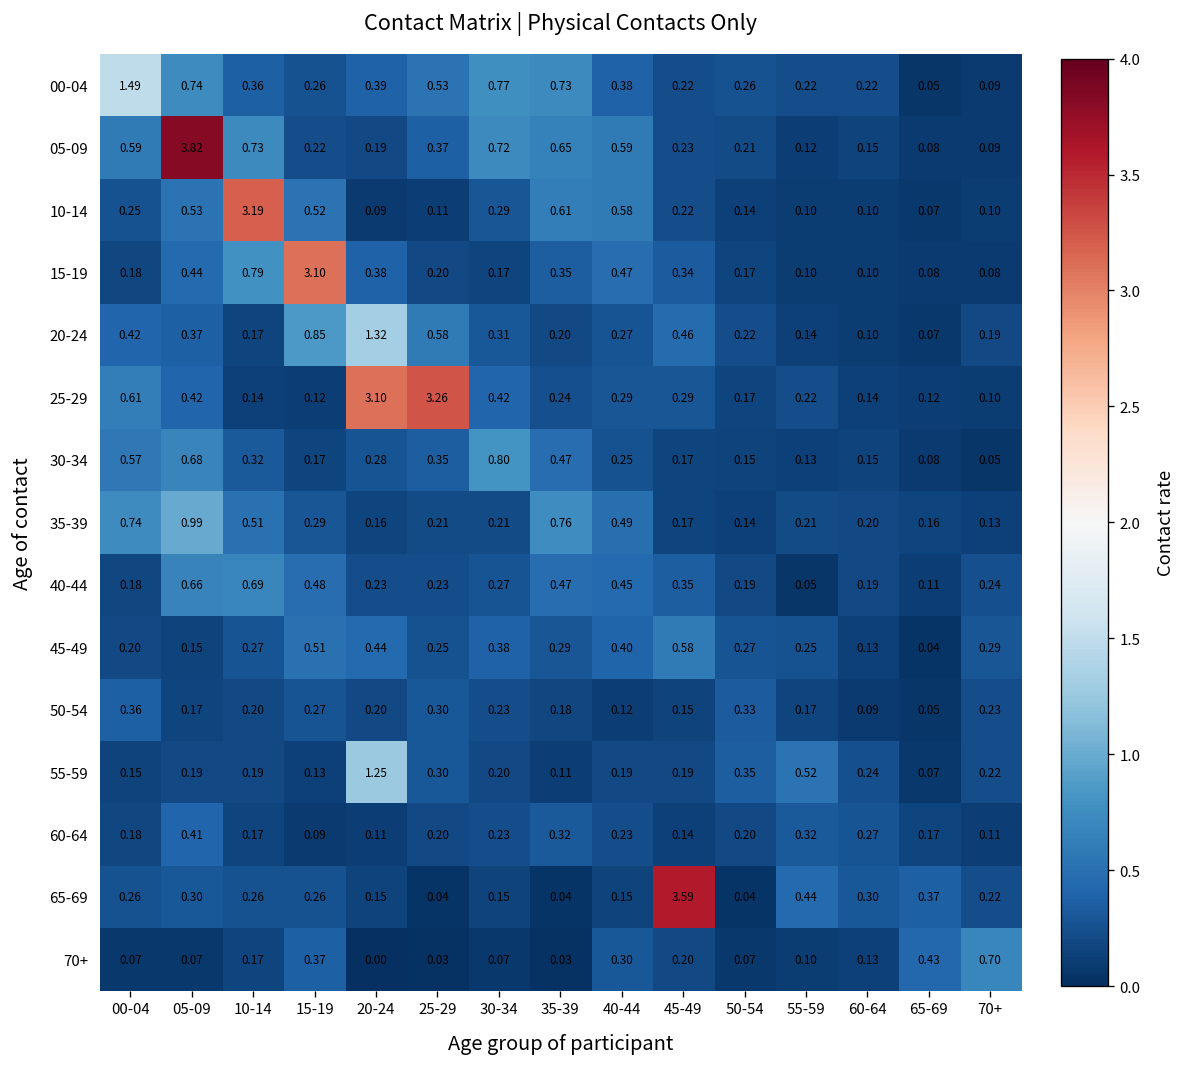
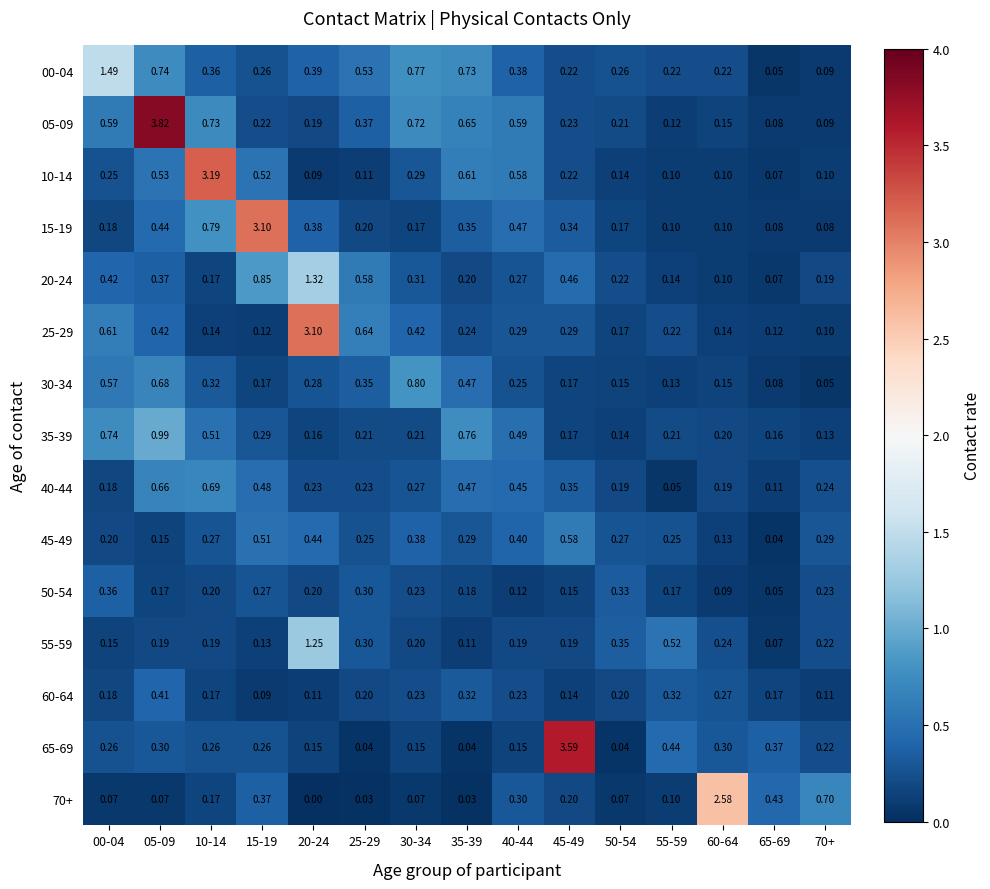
25-29, 25-29: 3.26 -> 0.64
70+, 60-64: 0.13 -> 2.58
